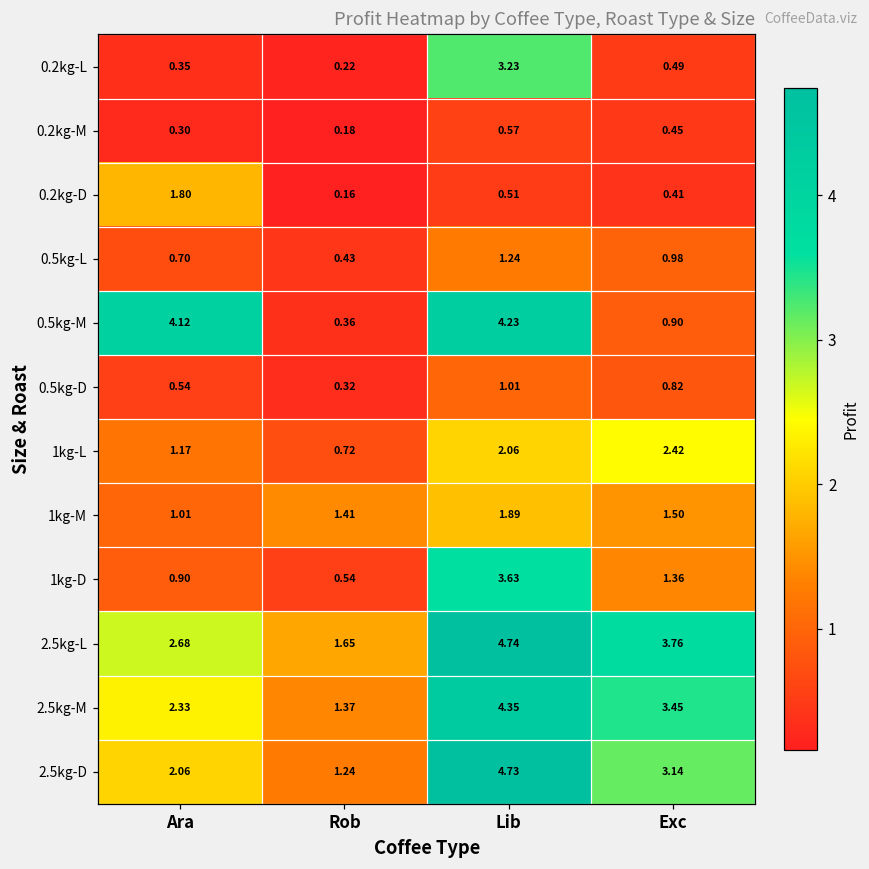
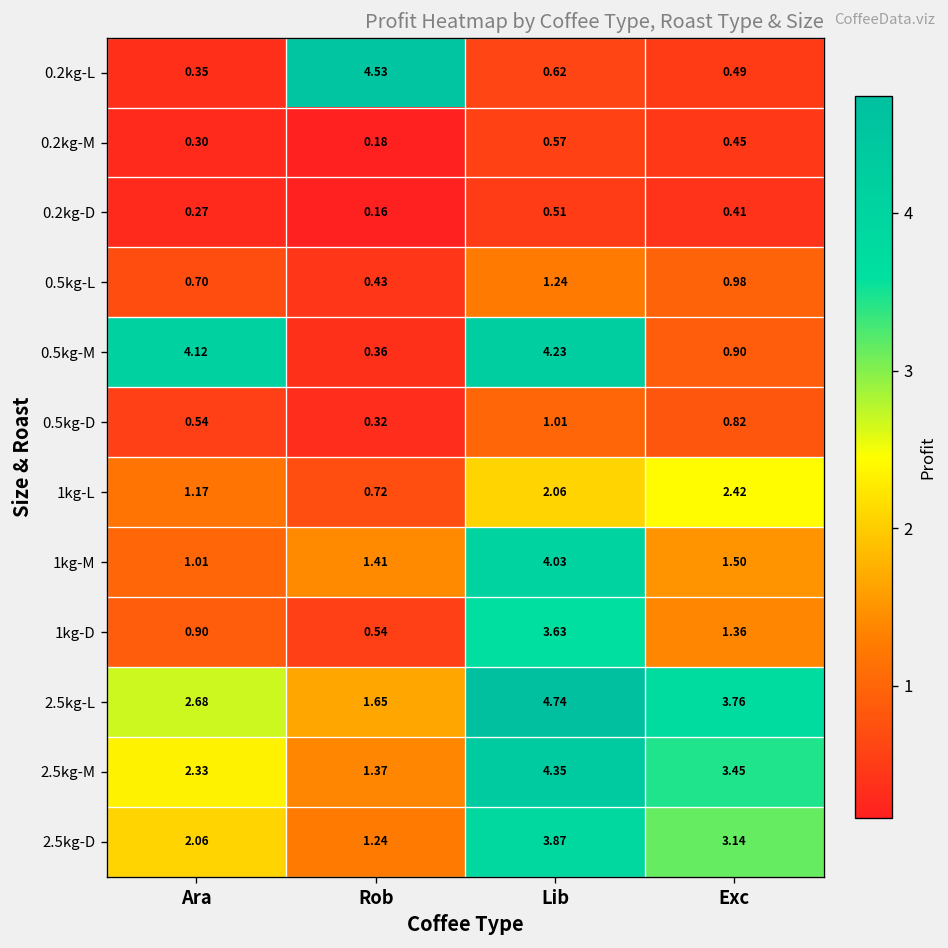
0.2kg-L, Rob: 0.22 -> 4.53
0.2kg-L, Lib: 3.23 -> 0.62
0.2kg-D, Ara: 1.80 -> 0.27
1kg-M, Lib: 1.89 -> 4.03
2.5kg-D, Lib: 4.73 -> 3.87
